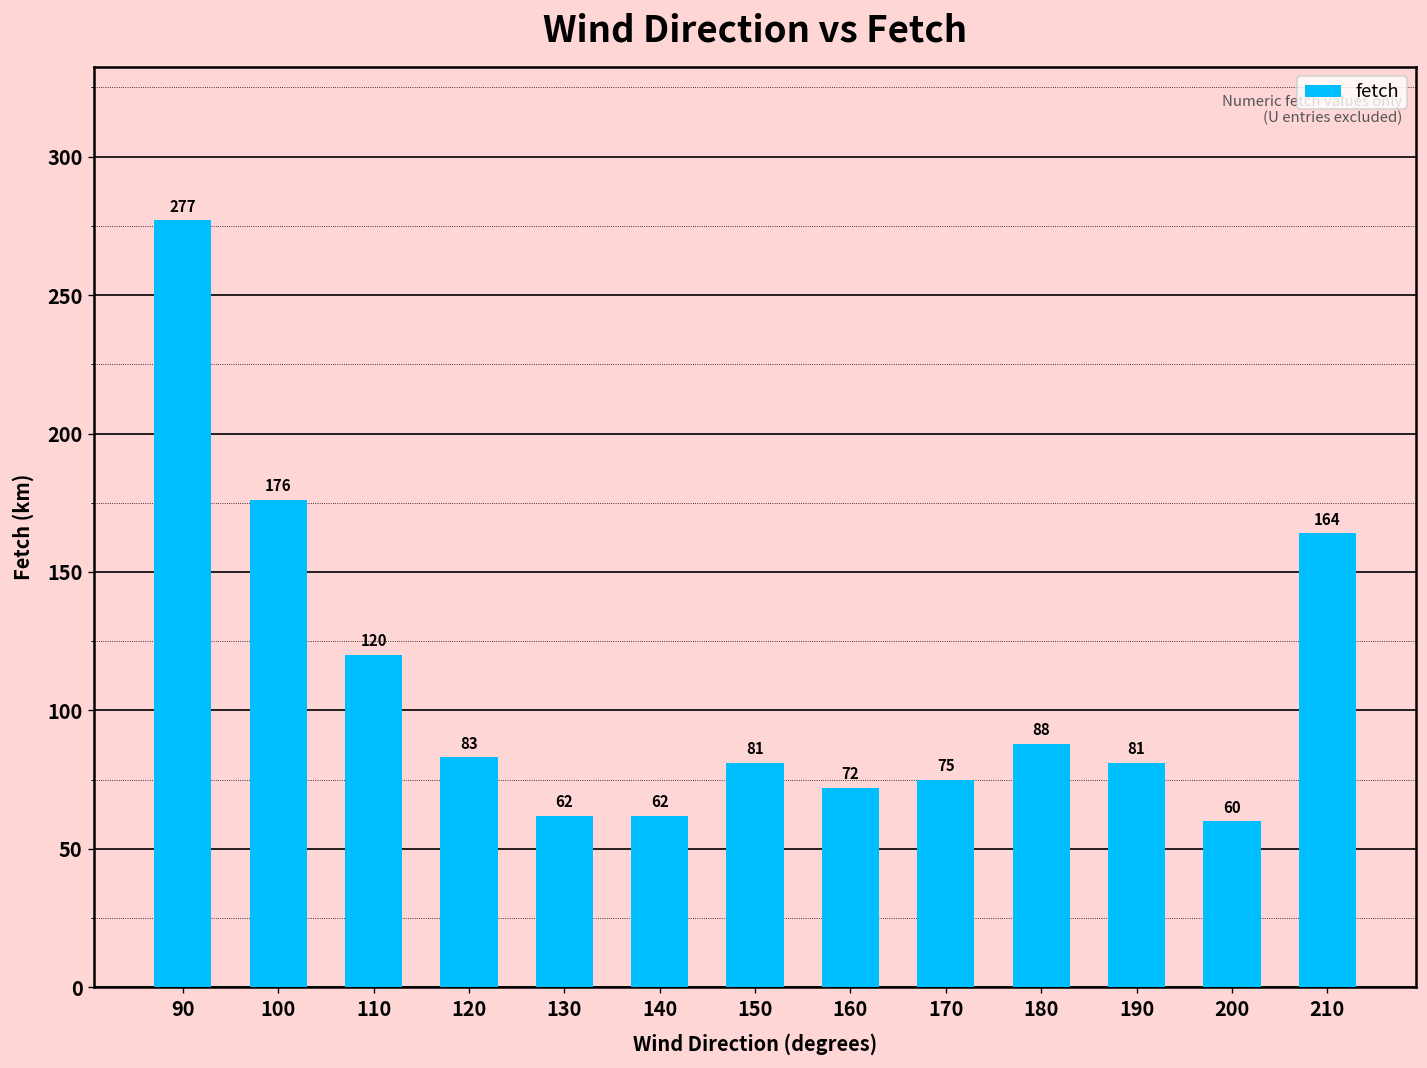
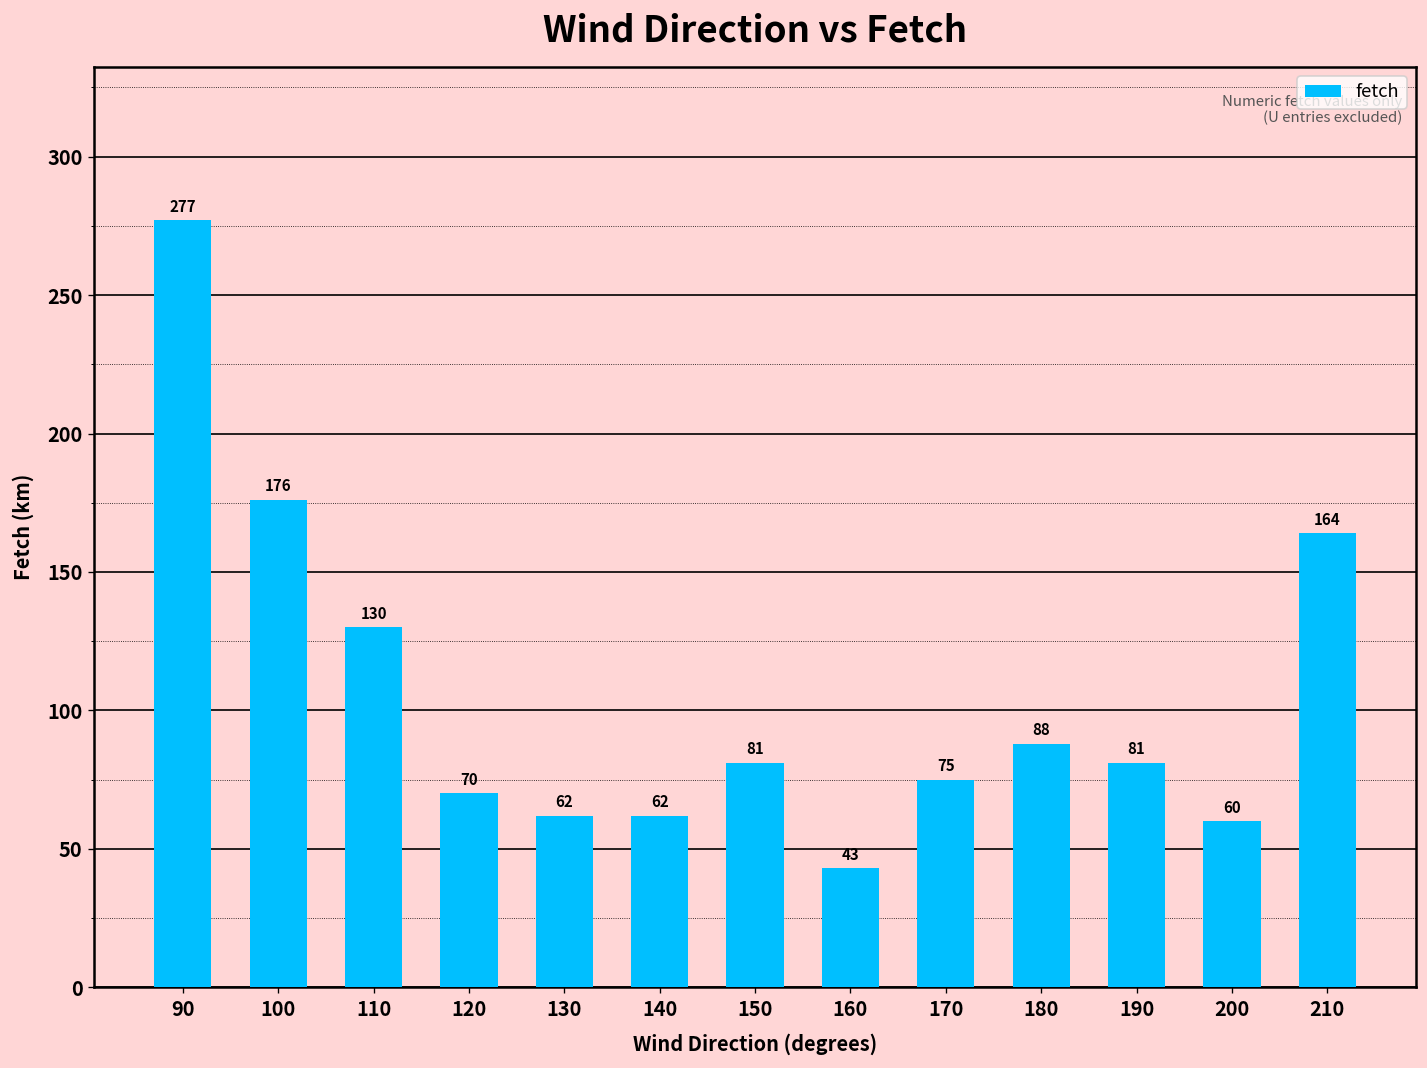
110: 120 -> 130
120: 83 -> 70
160: 72 -> 43
